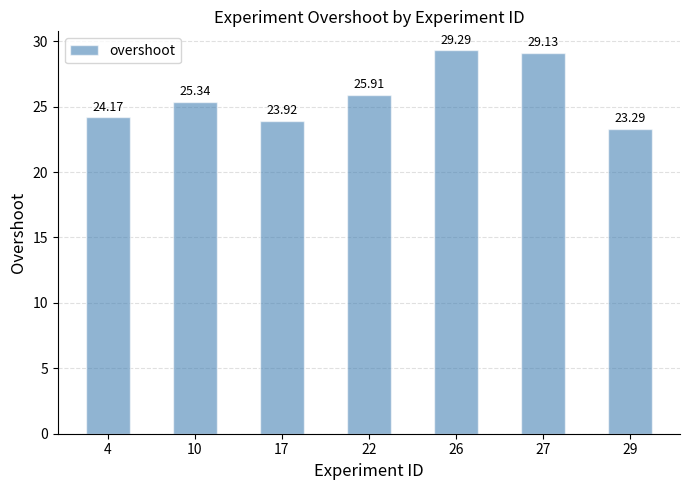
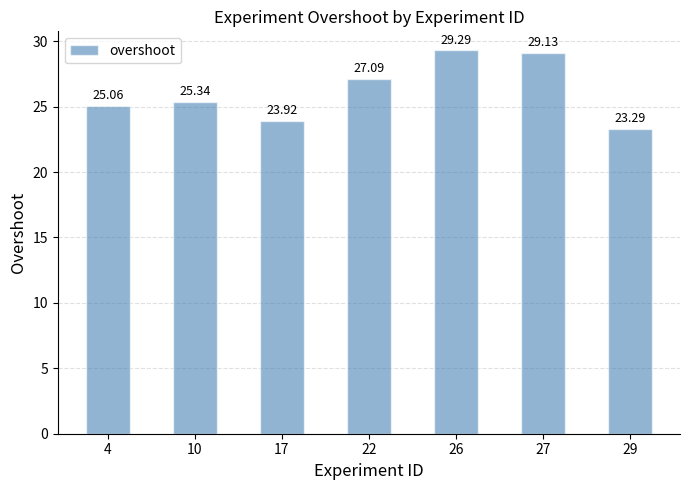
4: 24.17 -> 25.06
22: 25.91 -> 27.09
